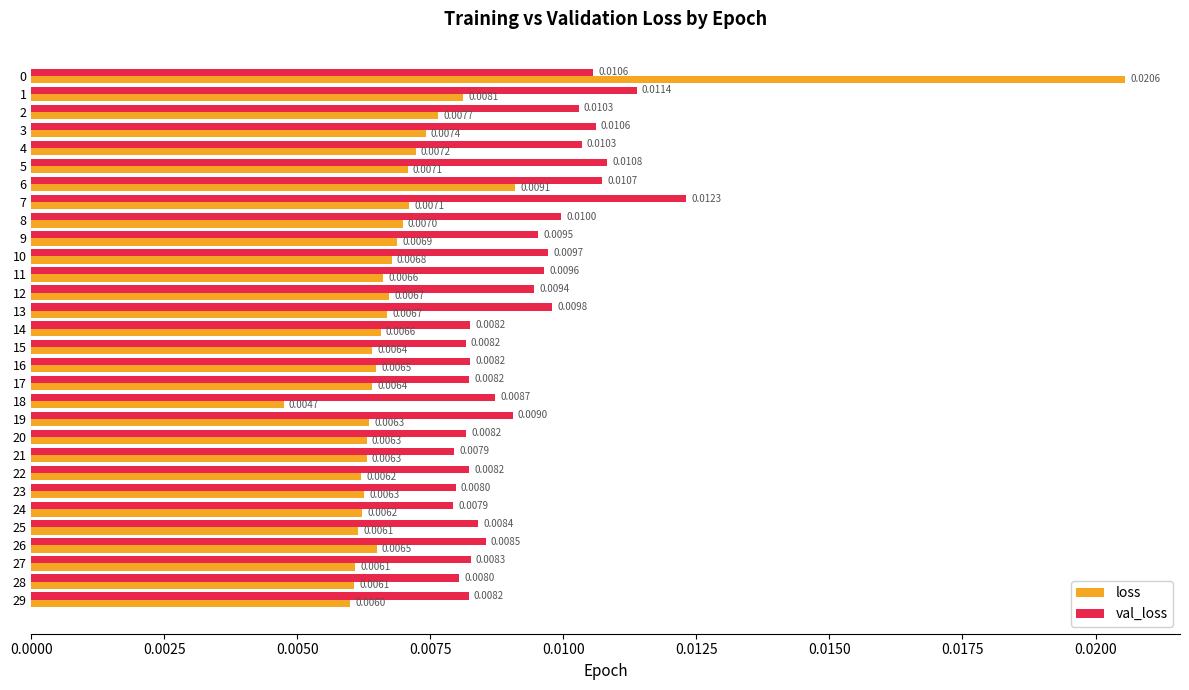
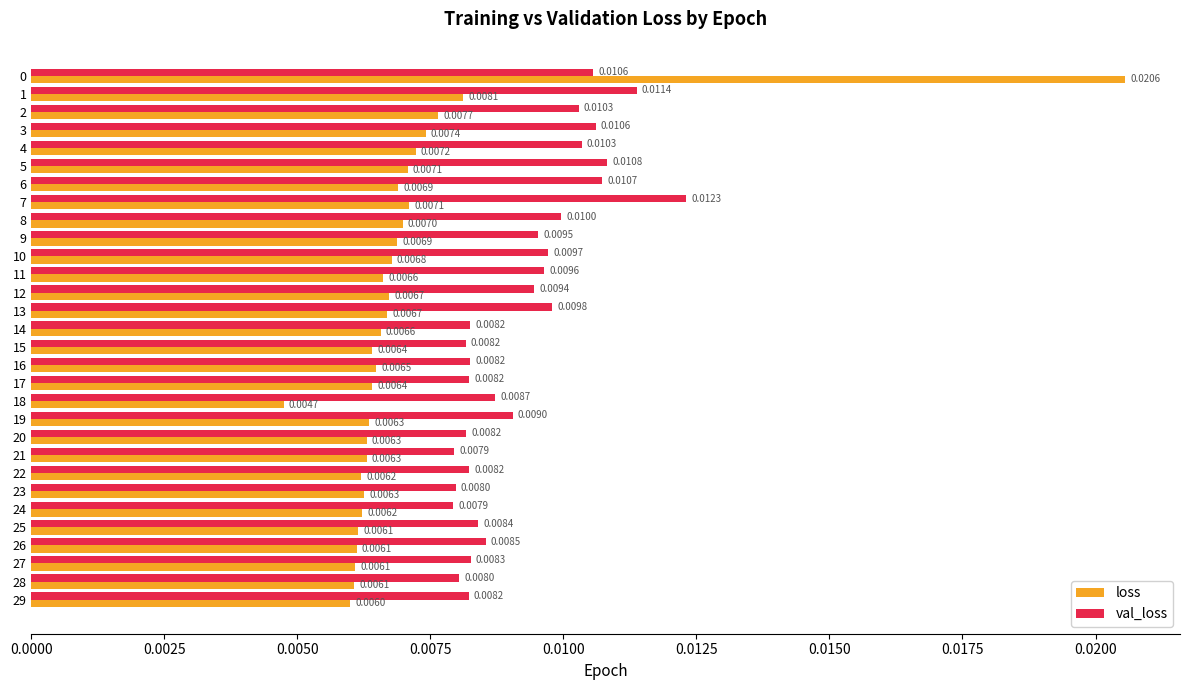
loss, 6: 0.0091 -> 0.0069
loss, 26: 0.0065 -> 0.0061
